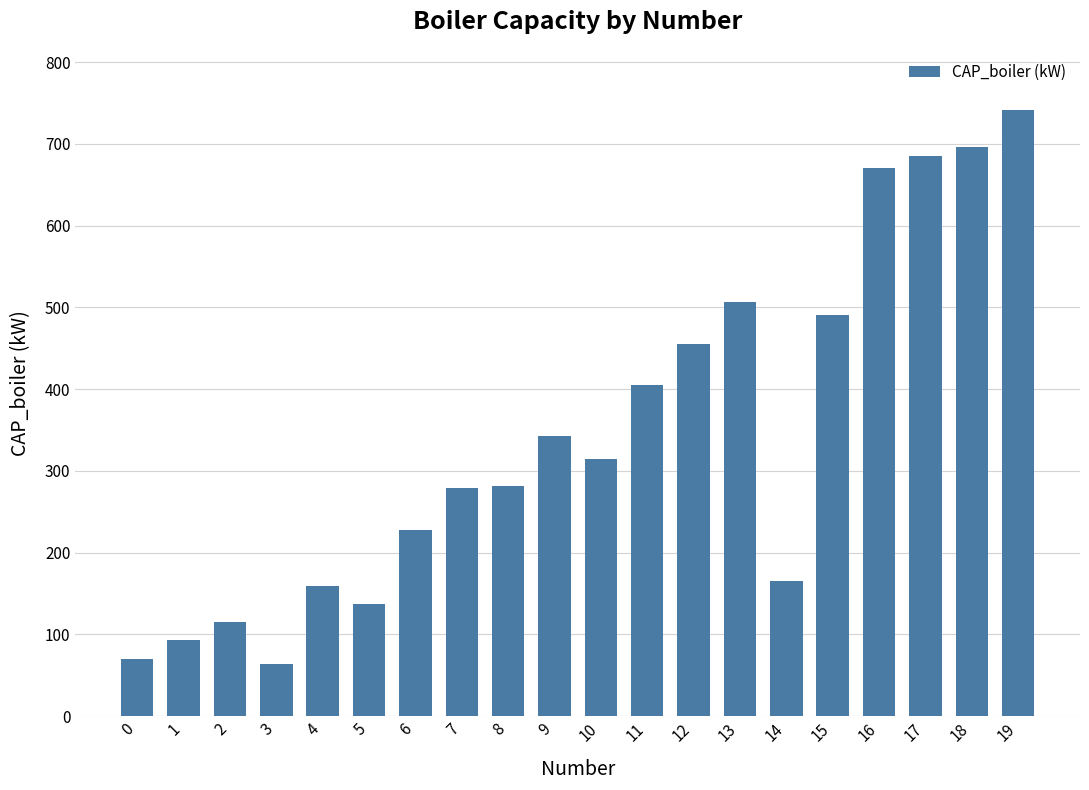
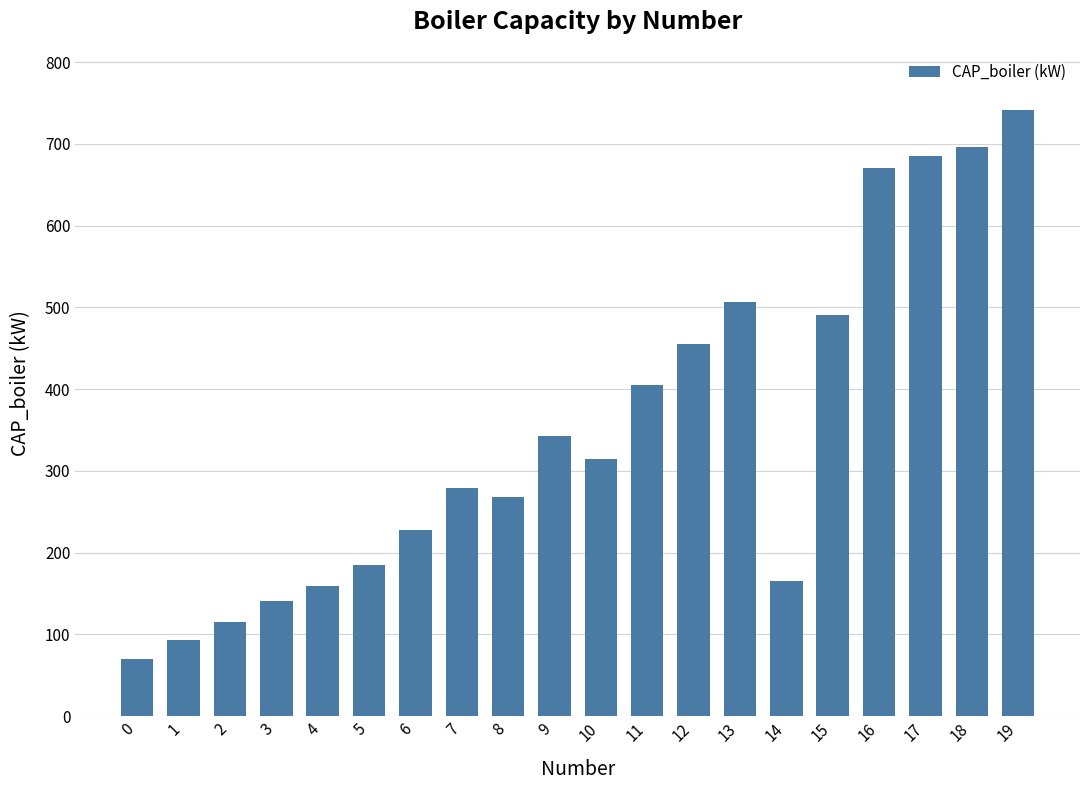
3: 60 -> 140
5: 140 -> 190
8: 280 -> 270
